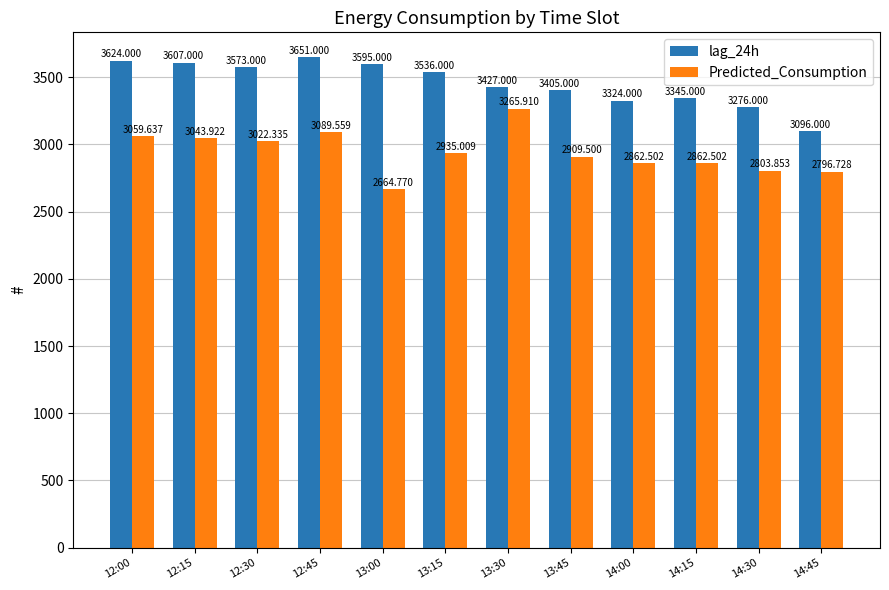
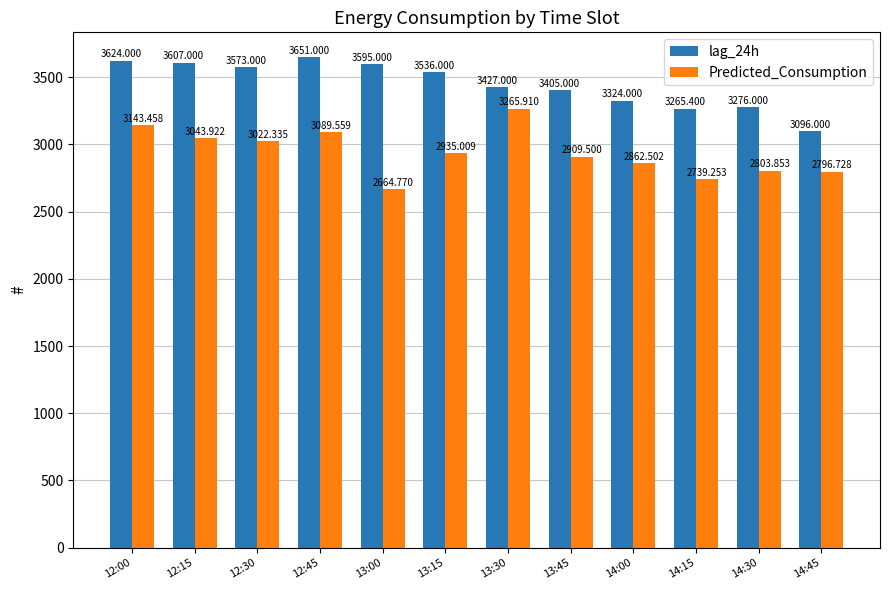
Predicted_Consumption, 12:00: 3059.637 -> 3143.458
lag_24h, 14:15: 3345.000 -> 3265.400
Predicted_Consumption, 14:15: 2862.502 -> 2739.253
